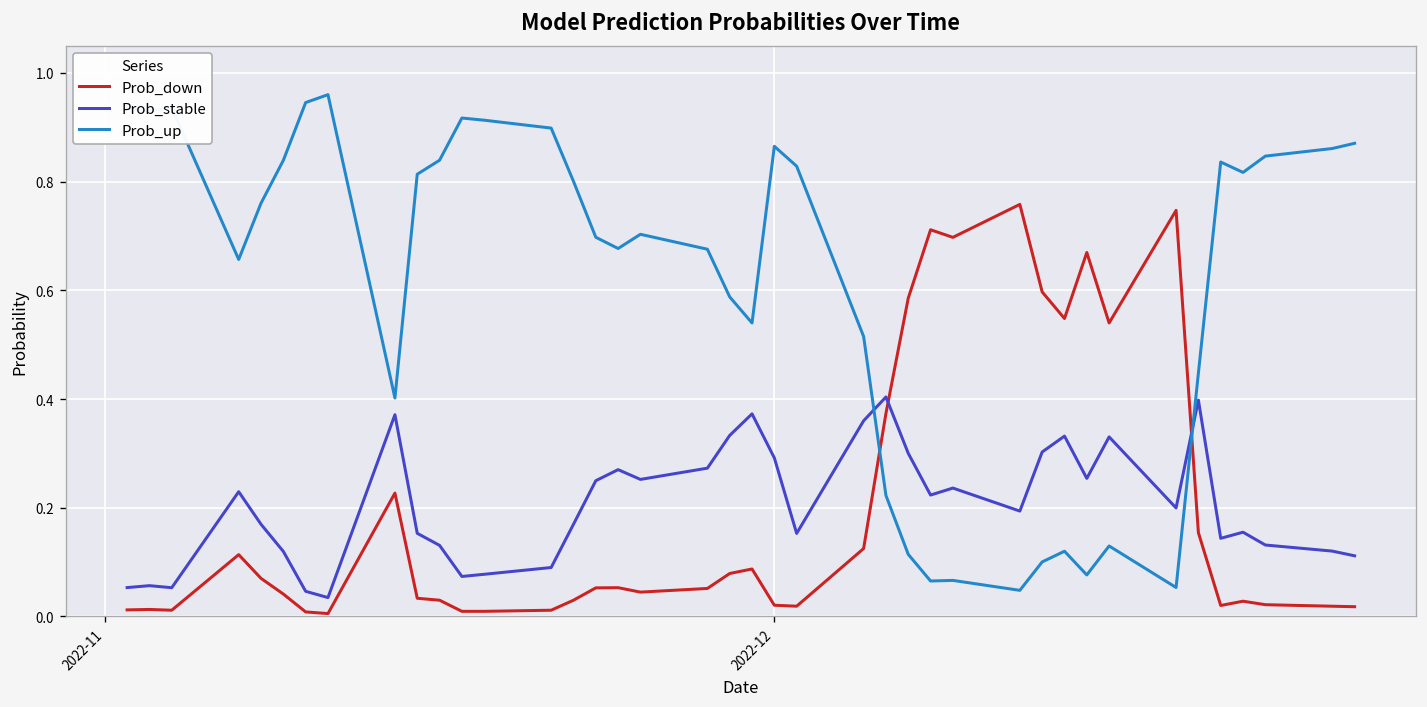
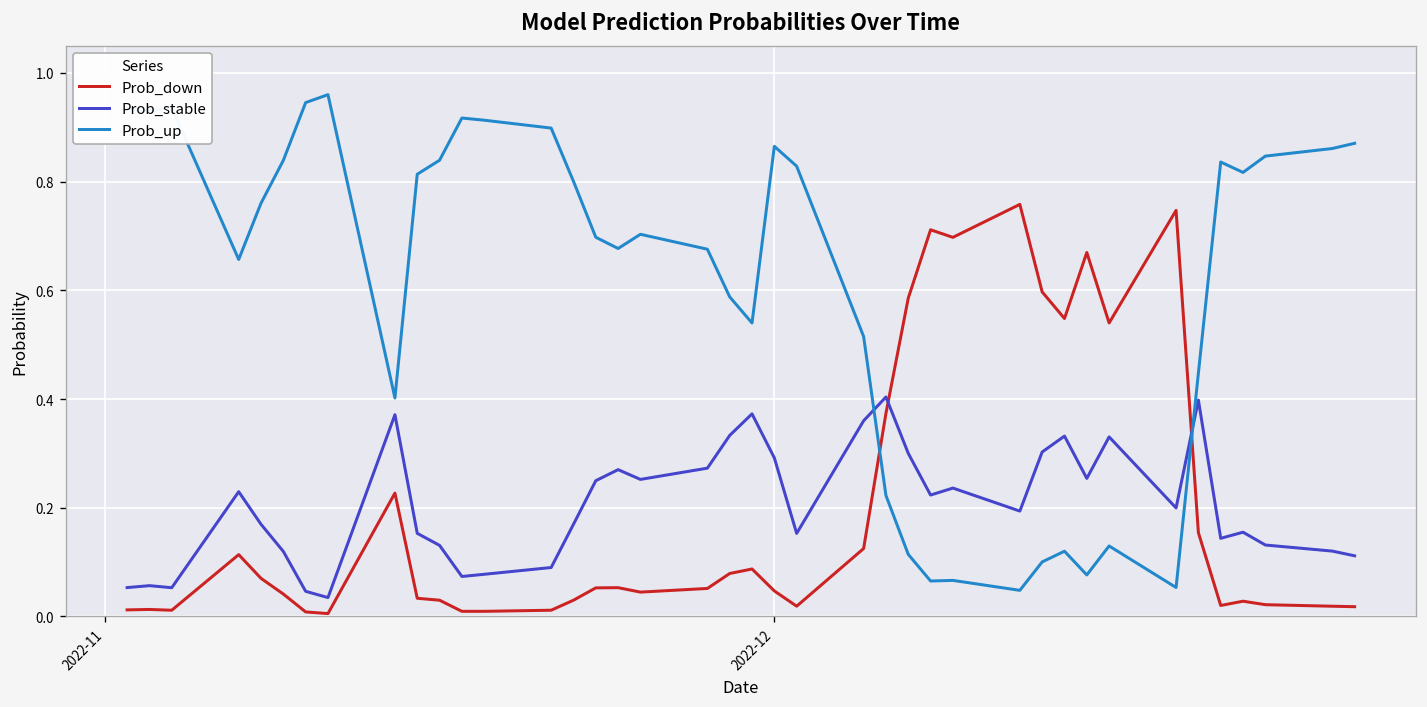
Prob_down, 2022-12: 0.02 -> 0.05
